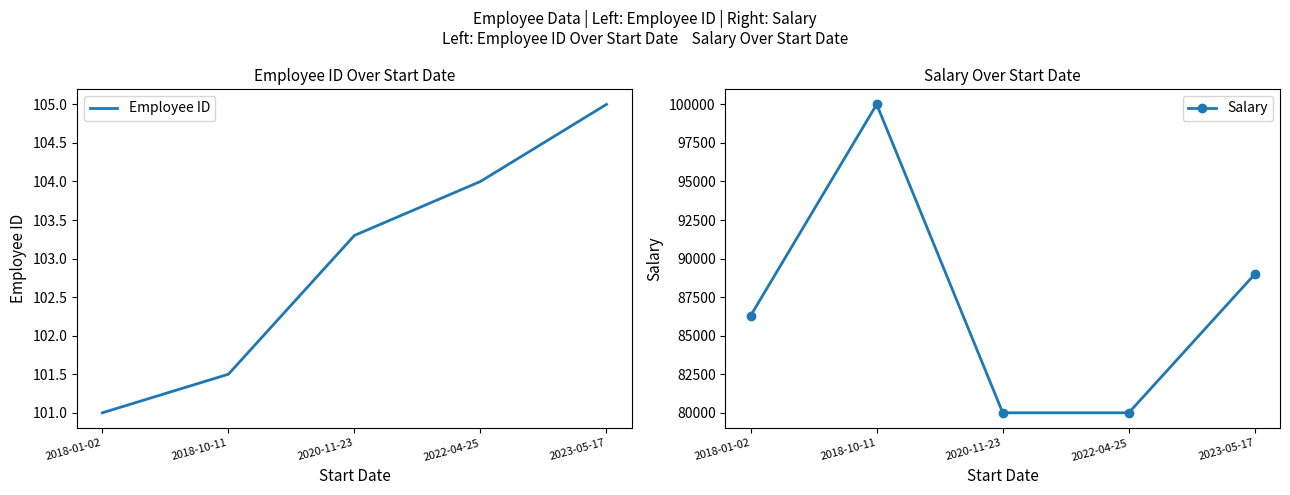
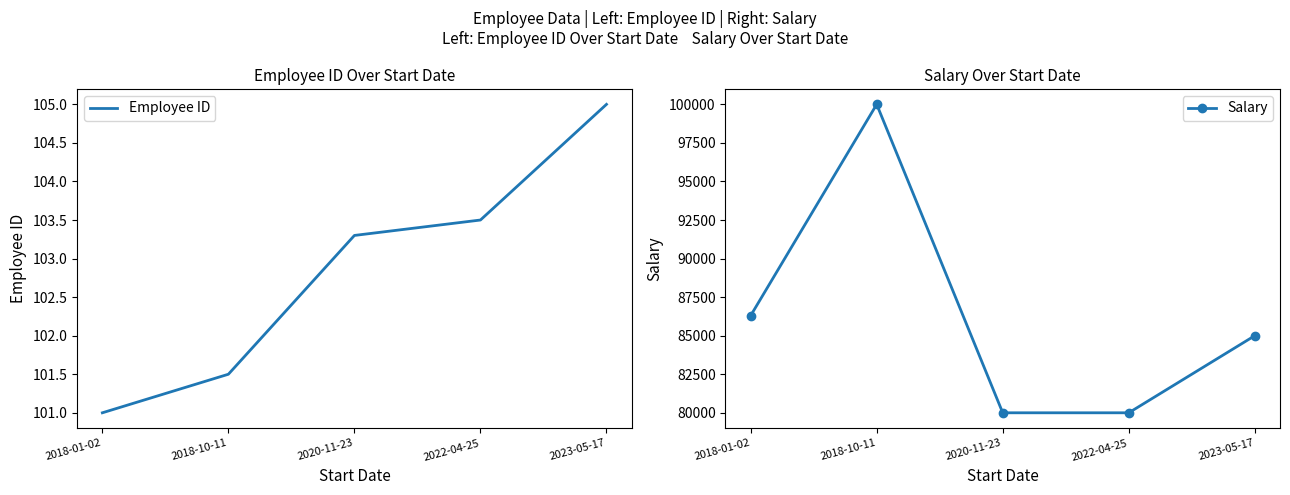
Employee ID Over Start Date, 2022-04-25: 104.0 -> 103.5
Salary Over Start Date, 2023-05-17: 89000 -> 85000
